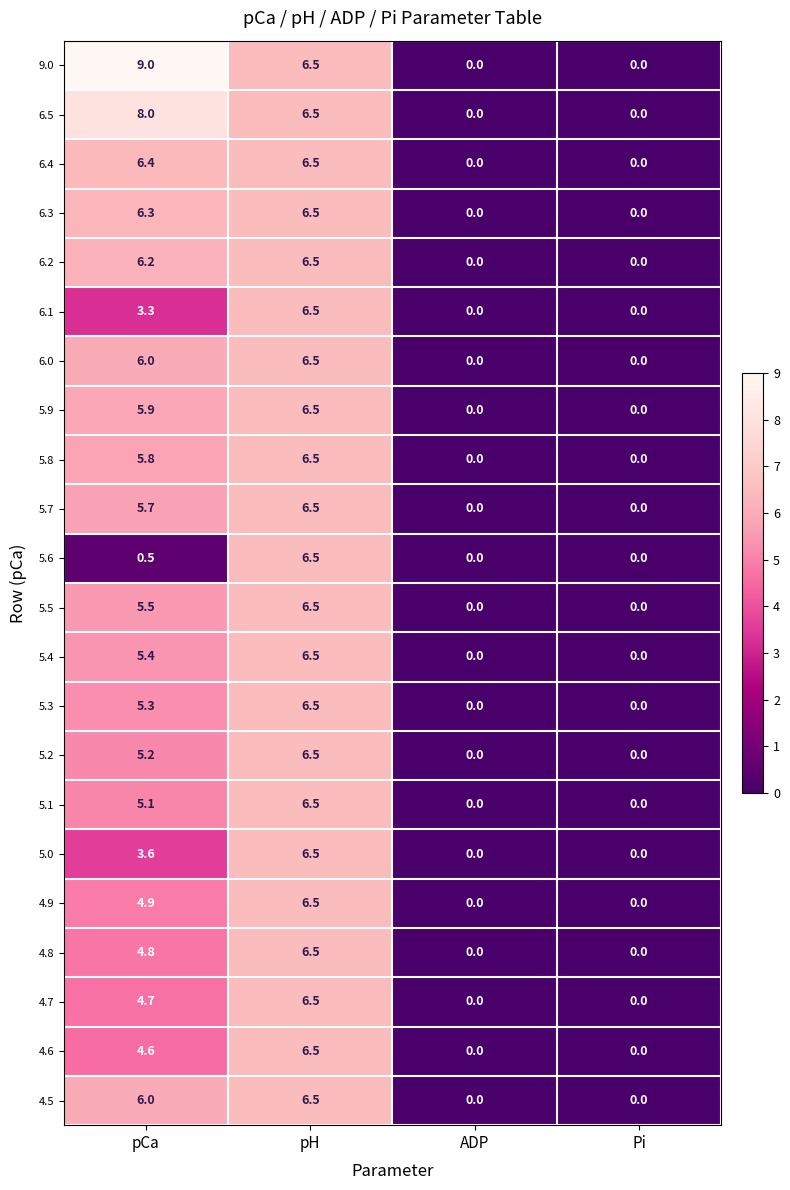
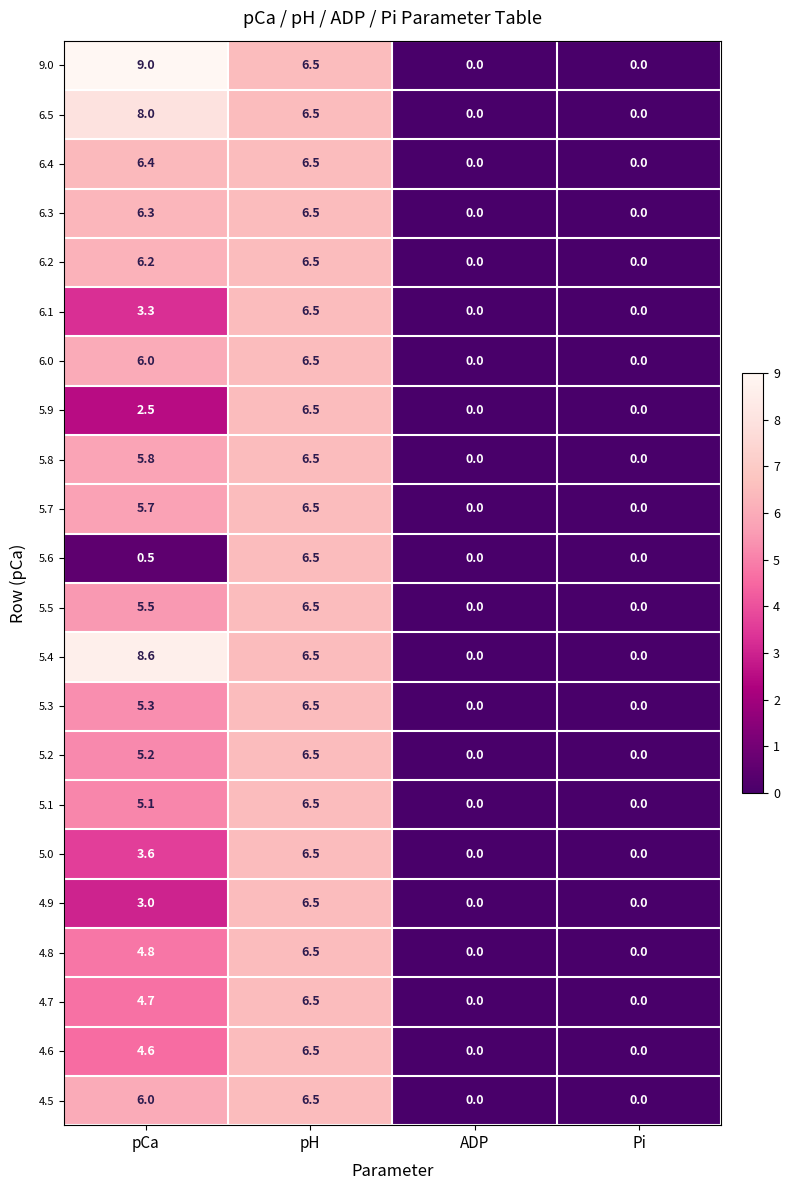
5.9, pCa: 5.9 -> 2.5
5.4, pCa: 5.4 -> 8.6
4.9, pCa: 4.9 -> 3.0
